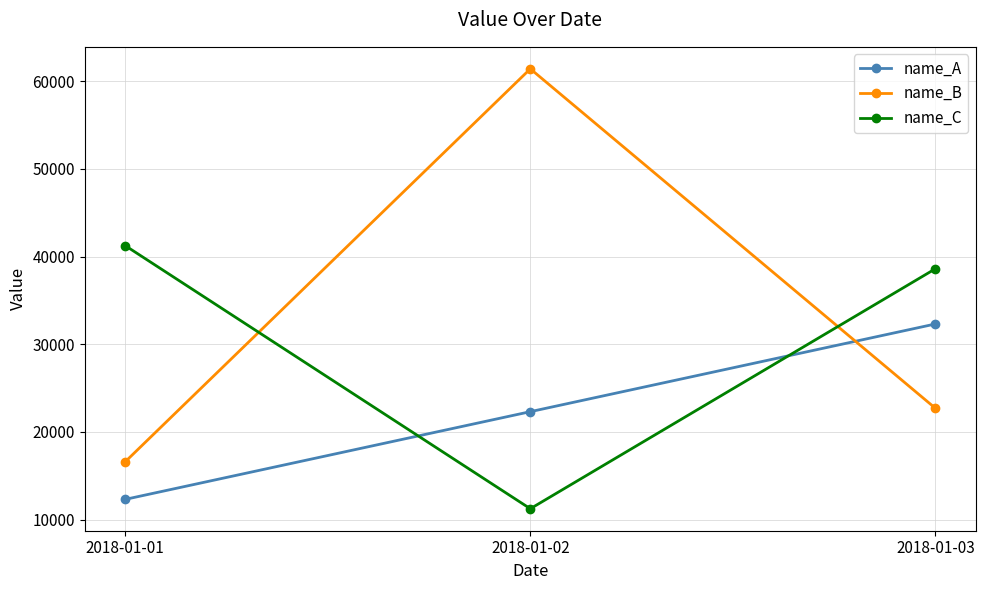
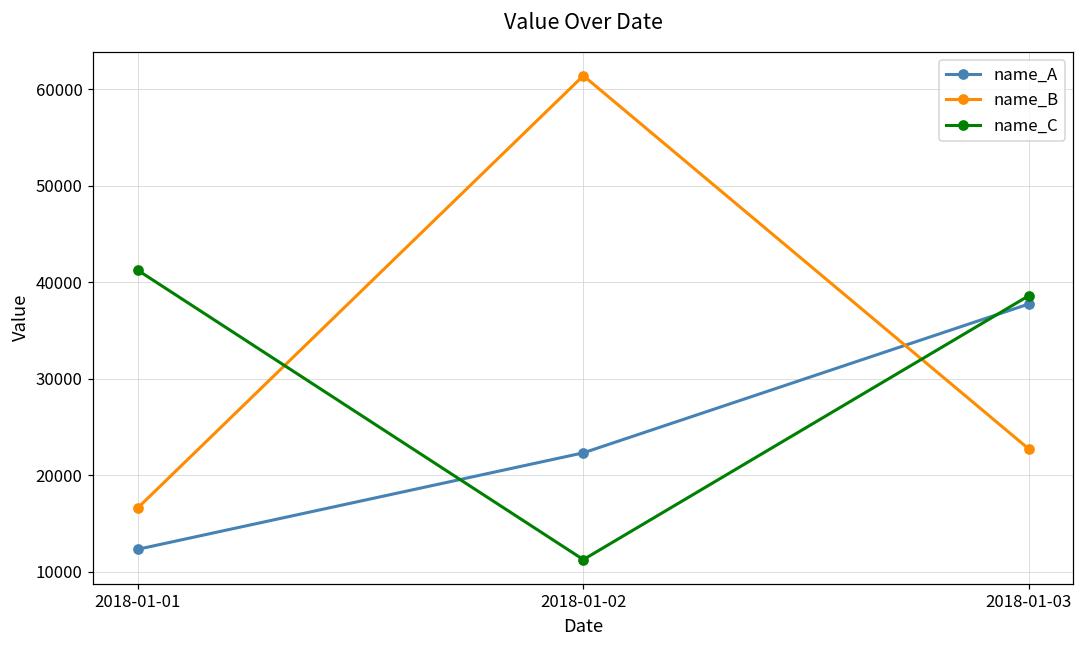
name_A, 2018-01-03: 32000 -> 38000
